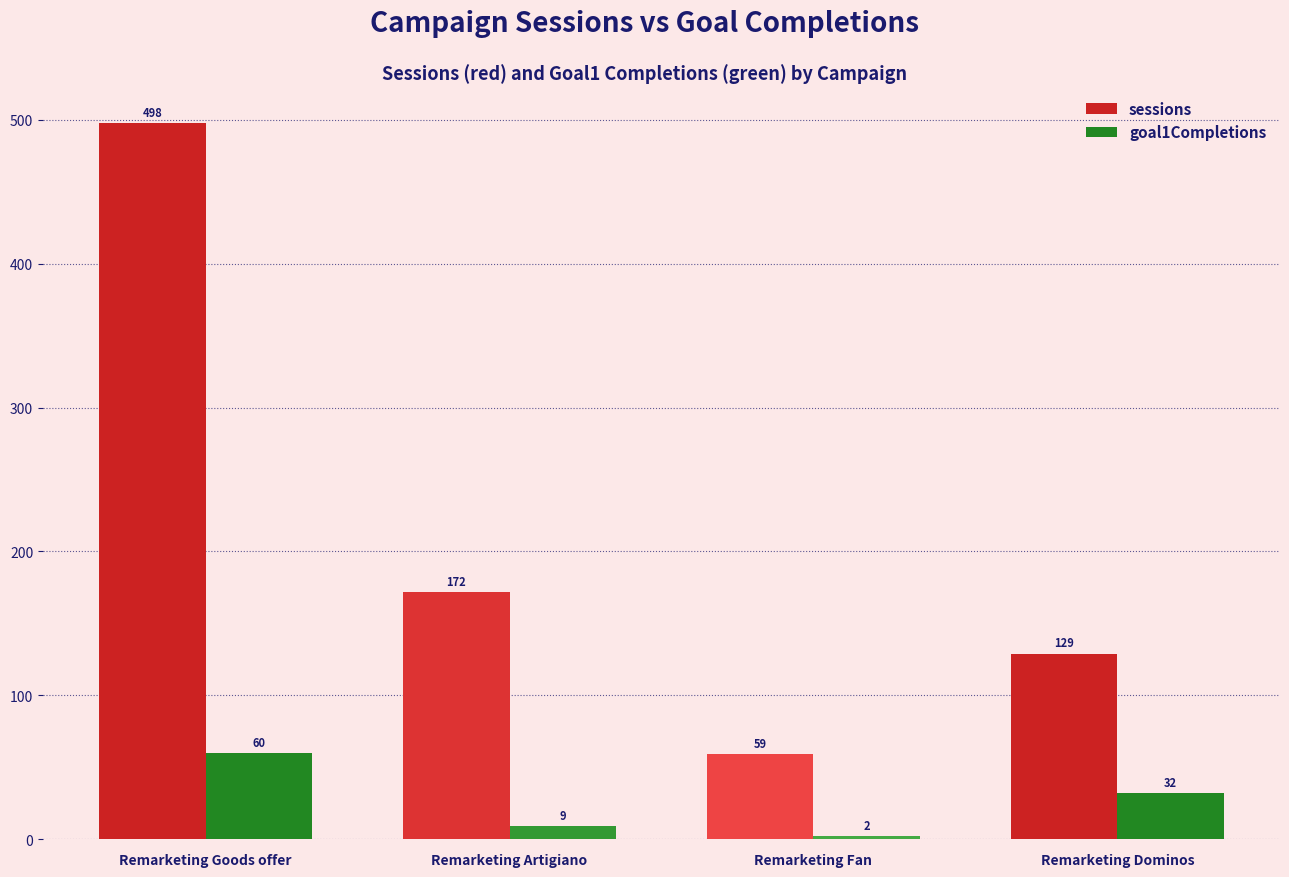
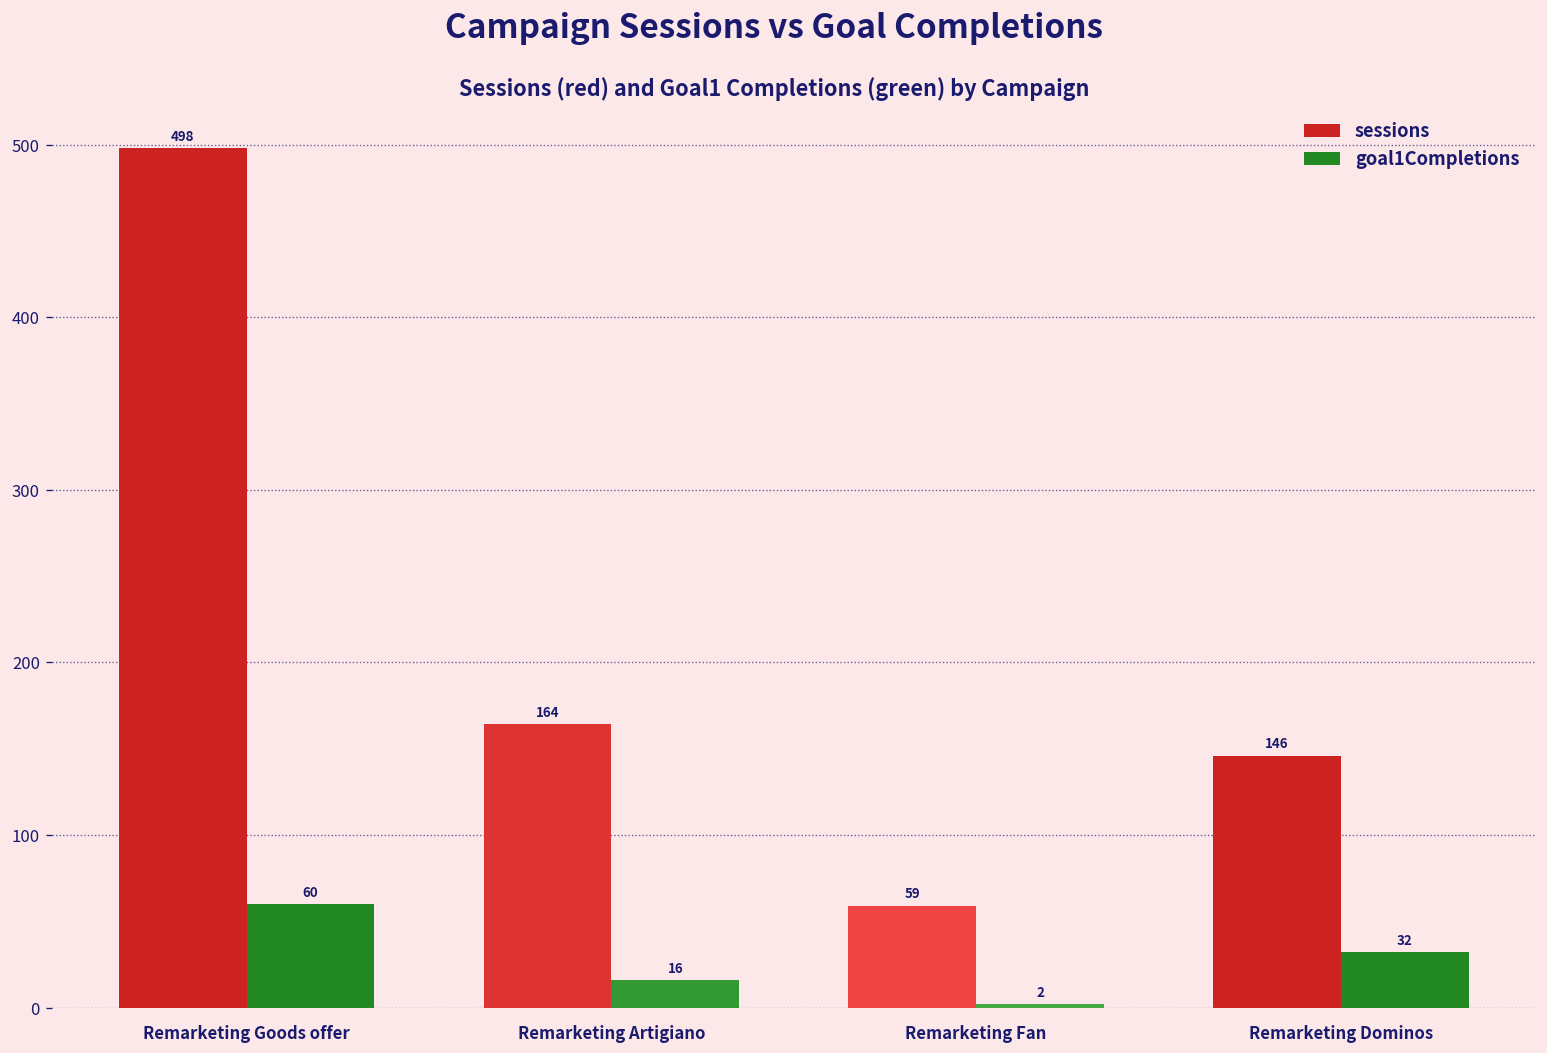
sessions, Remarketing Artigiano: 172 -> 164
goal1Completions, Remarketing Artigiano: 9 -> 16
sessions, Remarketing Dominos: 129 -> 146
